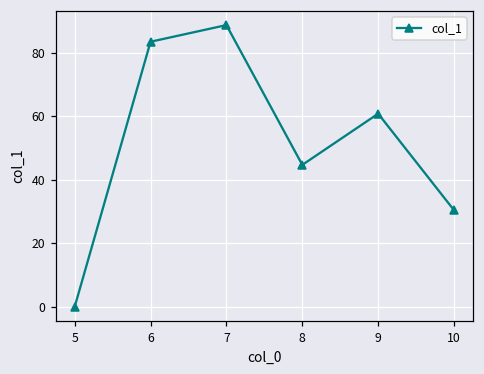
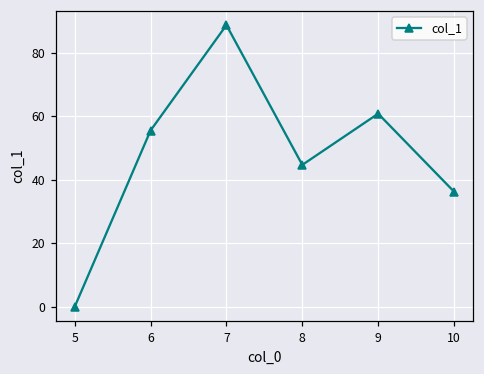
6: 83 -> 55
10: 30 -> 36
